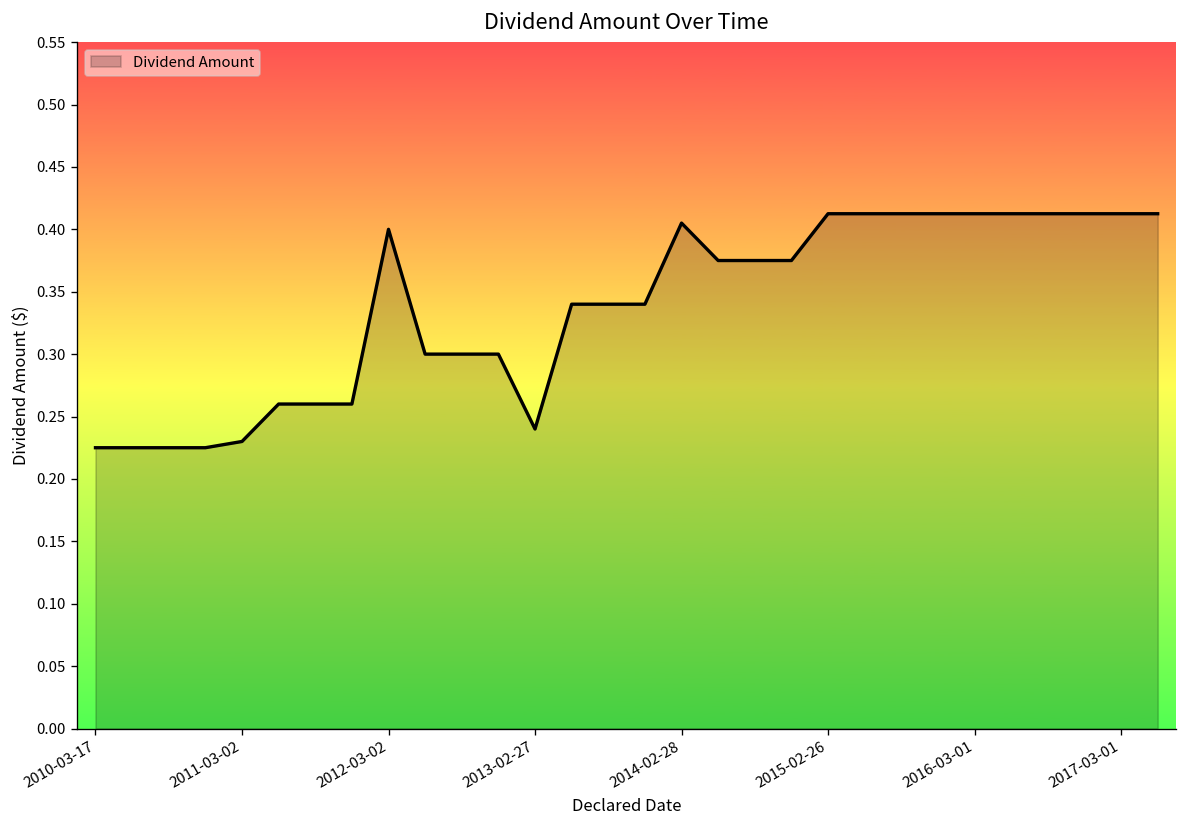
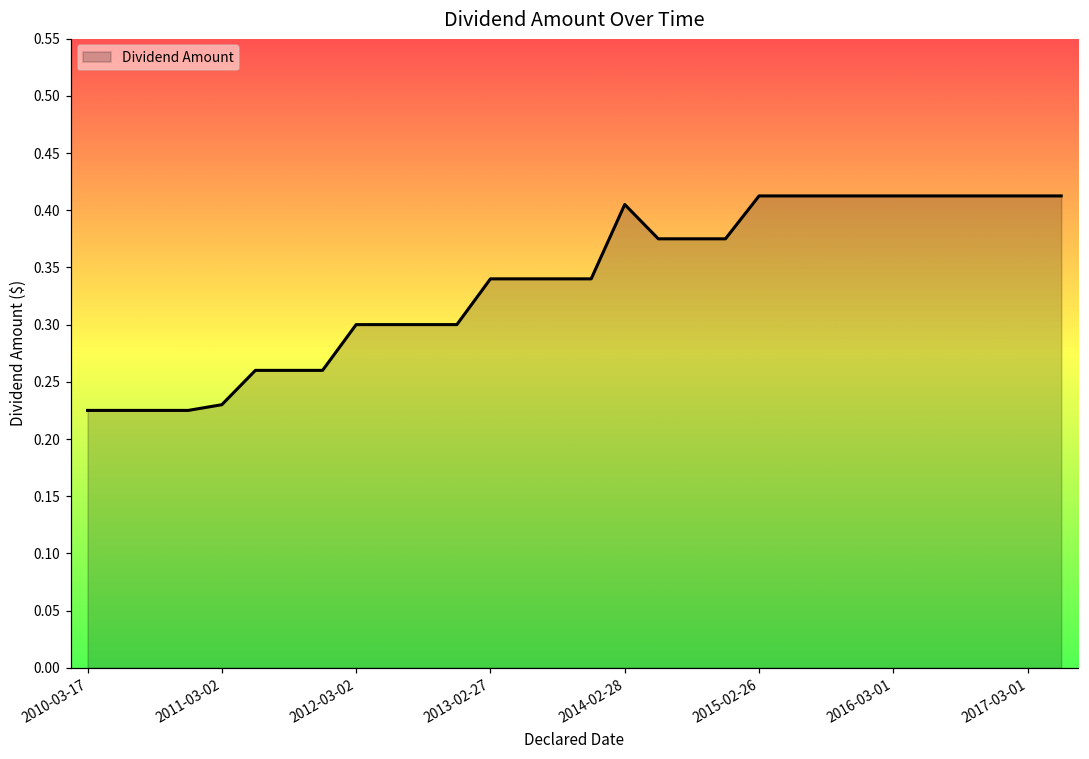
2012-03-02: 0.4 -> 0.3
2013-02-27: 0.24 -> 0.34
